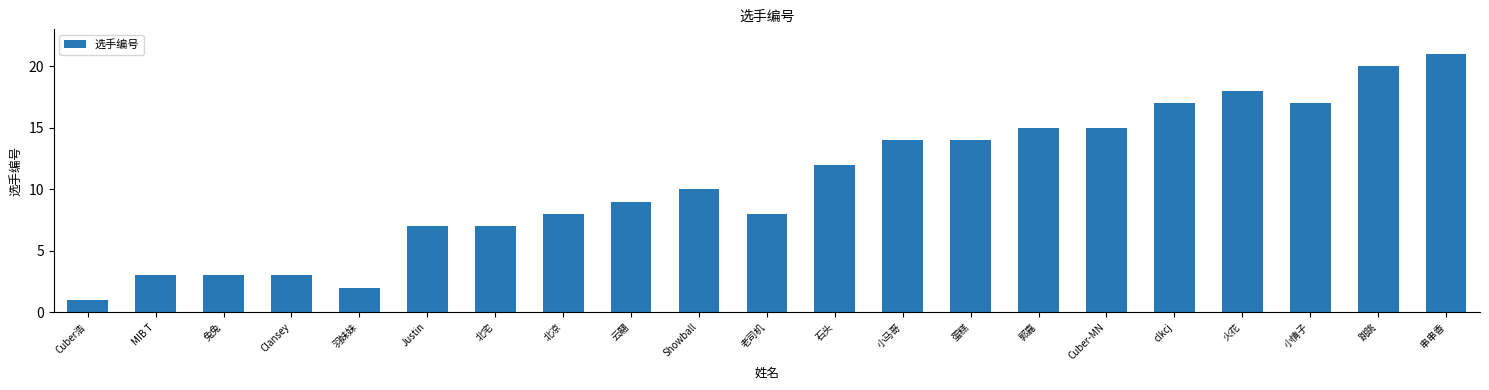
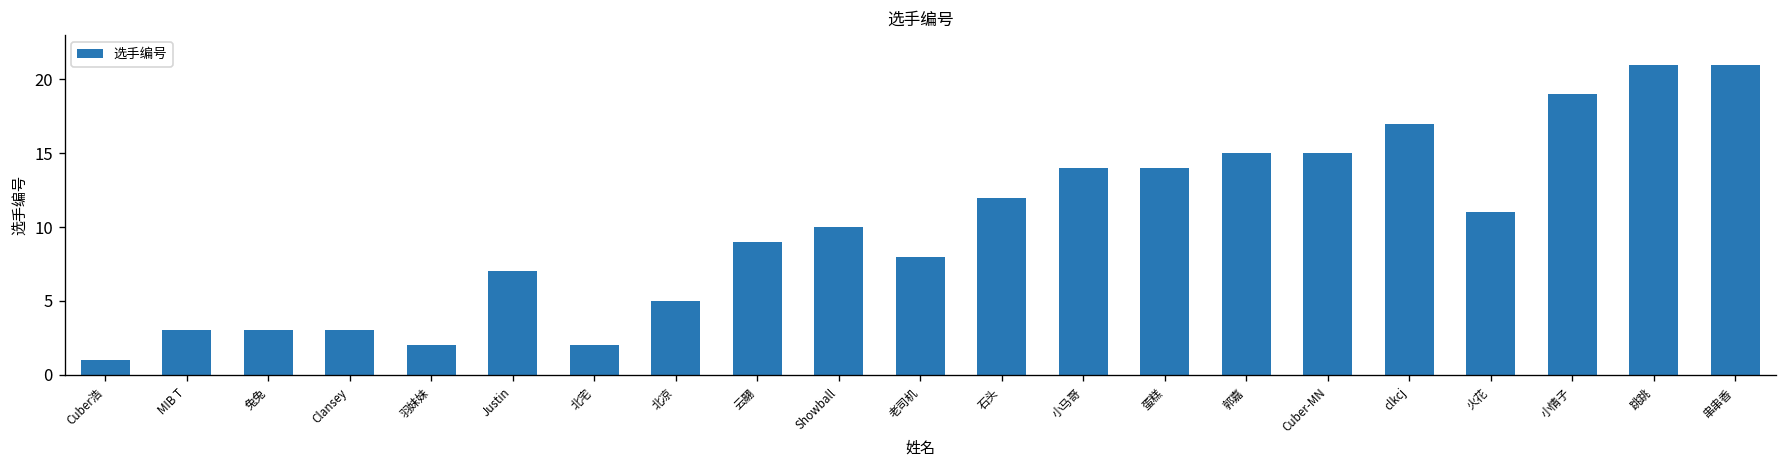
北宅: 7 -> 2
北凉: 8 -> 5
火花: 18 -> 11
小情子: 17 -> 19
跳跳: 20 -> 21
